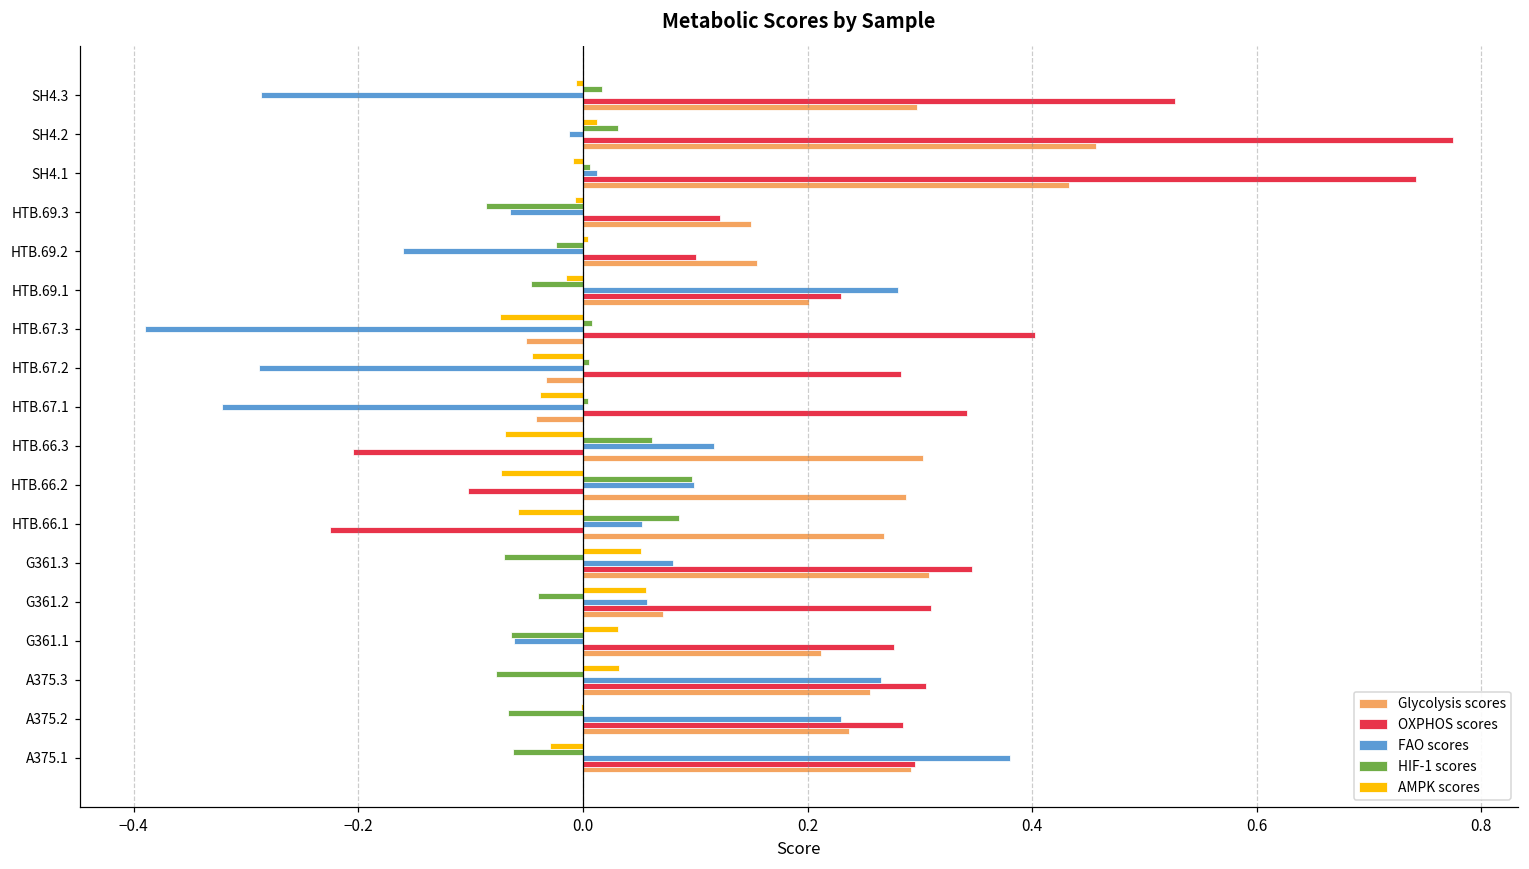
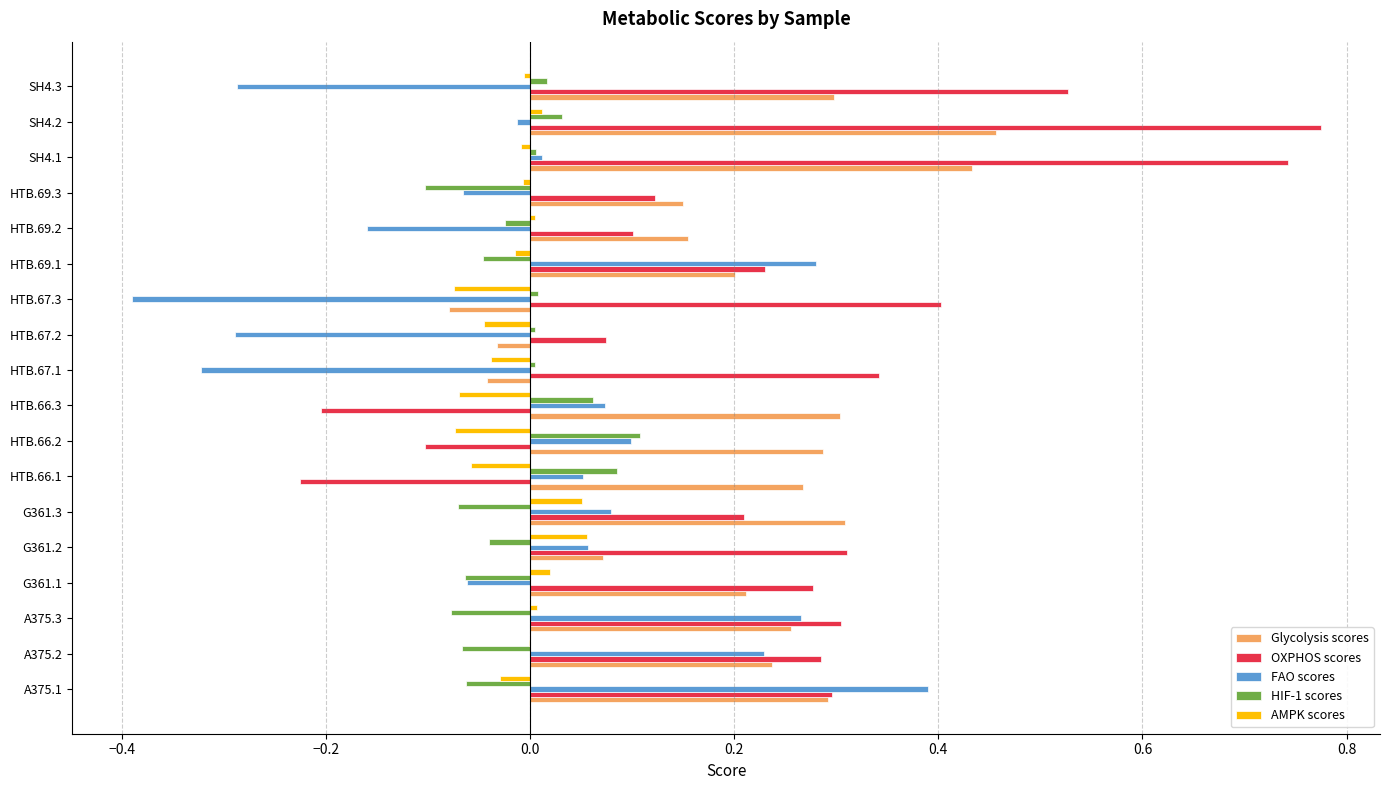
HIF-1 scores, HTB.69.3: -0.087 -> -0.103
Glycolysis scores, HTB.67.3: -0.051 -> -0.079
OXPHOS scores, HTB.67.2: 0.283 -> 0.075
FAO scores, HTB.66.3: 0.116 -> 0.074
HIF-1 scores, HTB.66.2: 0.097 -> 0.108
OXPHOS scores, G361.3: 0.346 -> 0.210
AMPK scores, G361.1: 0.031 -> 0.020
AMPK scores, A375.3: 0.032 -> 0.007
FAO scores, A375.1: 0.380 -> 0.390
